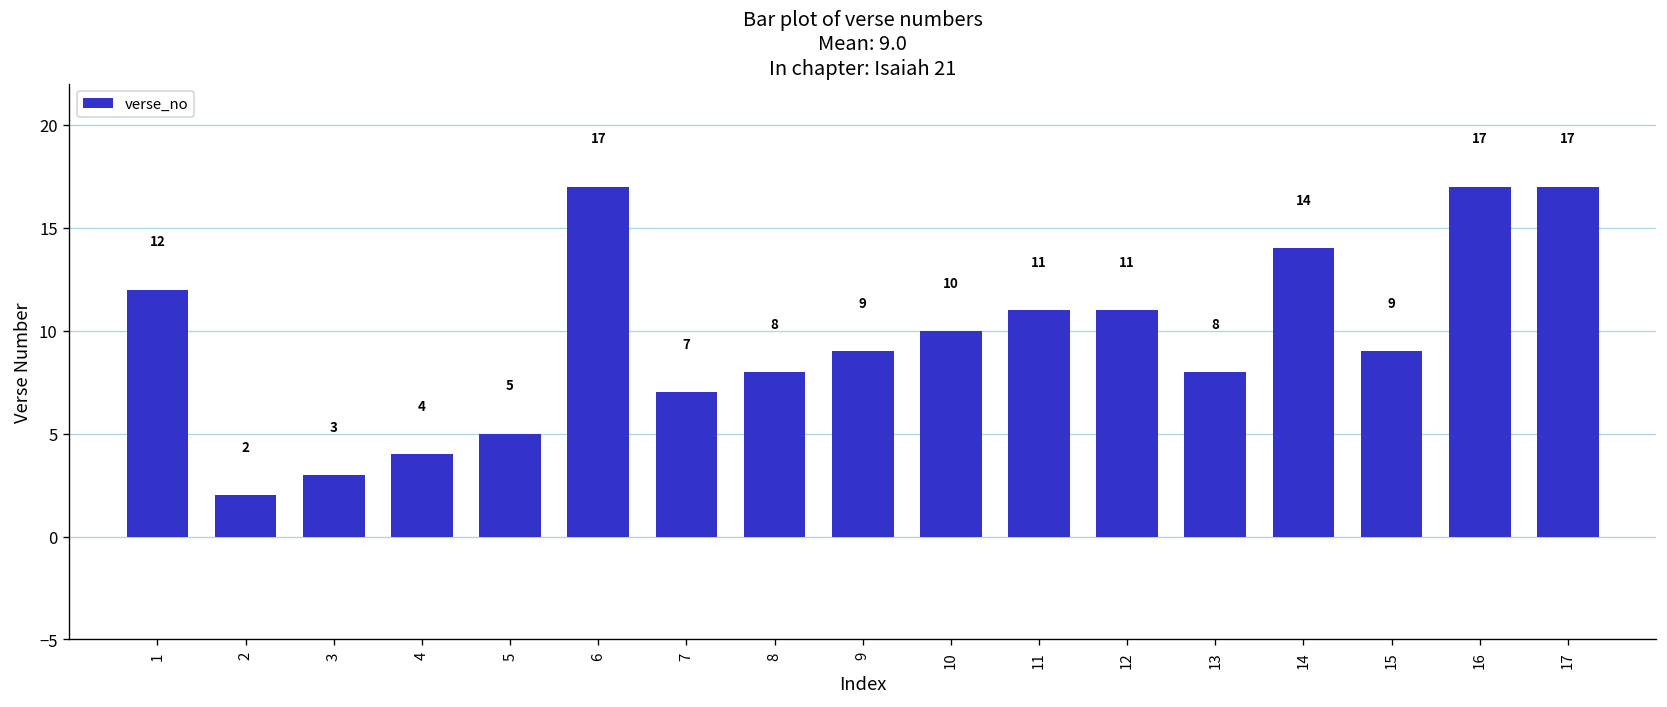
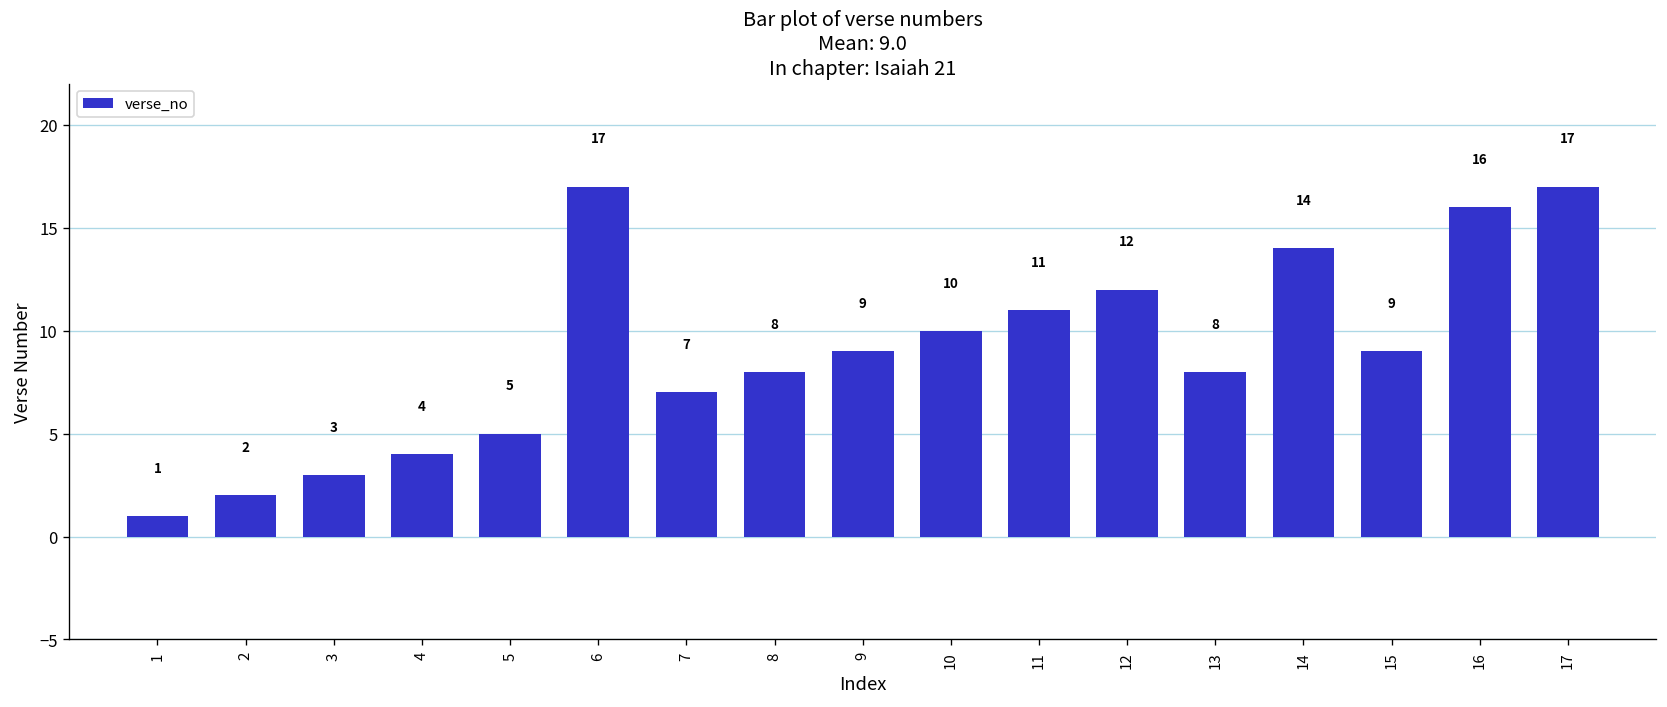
1: 12 -> 1
12: 11 -> 12
16: 17 -> 16
